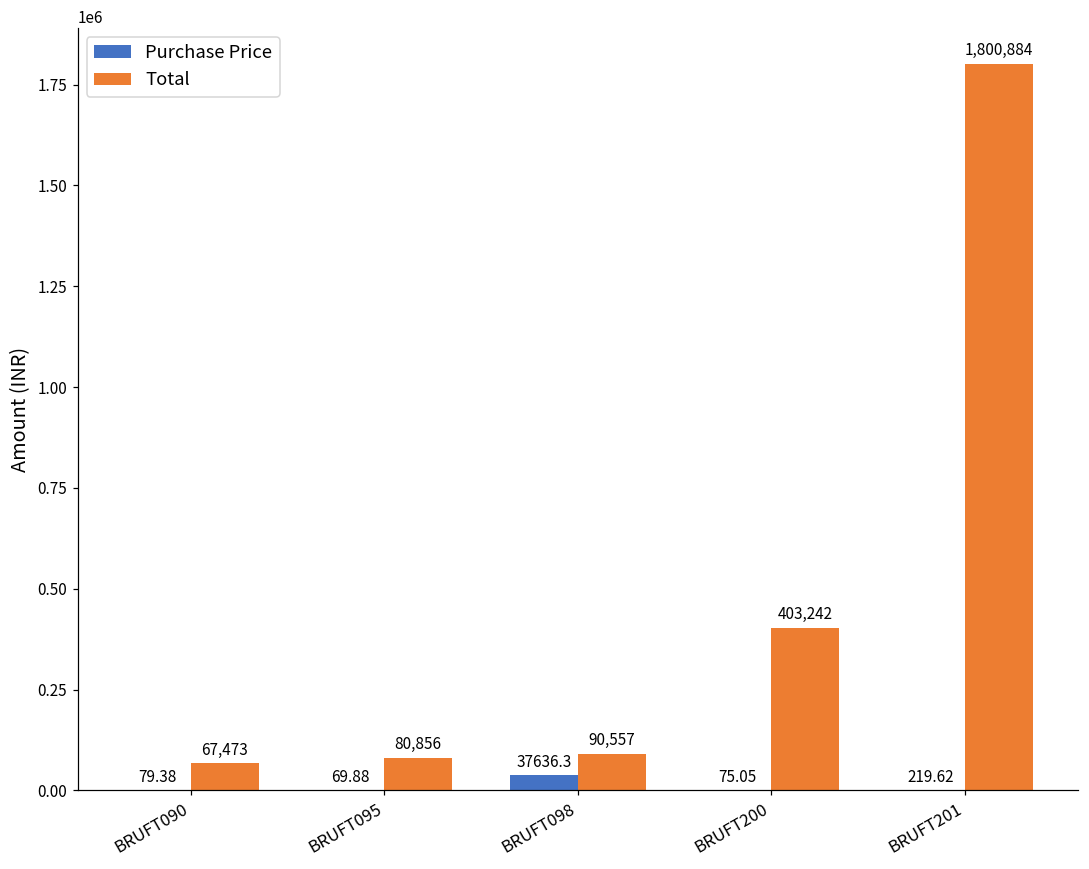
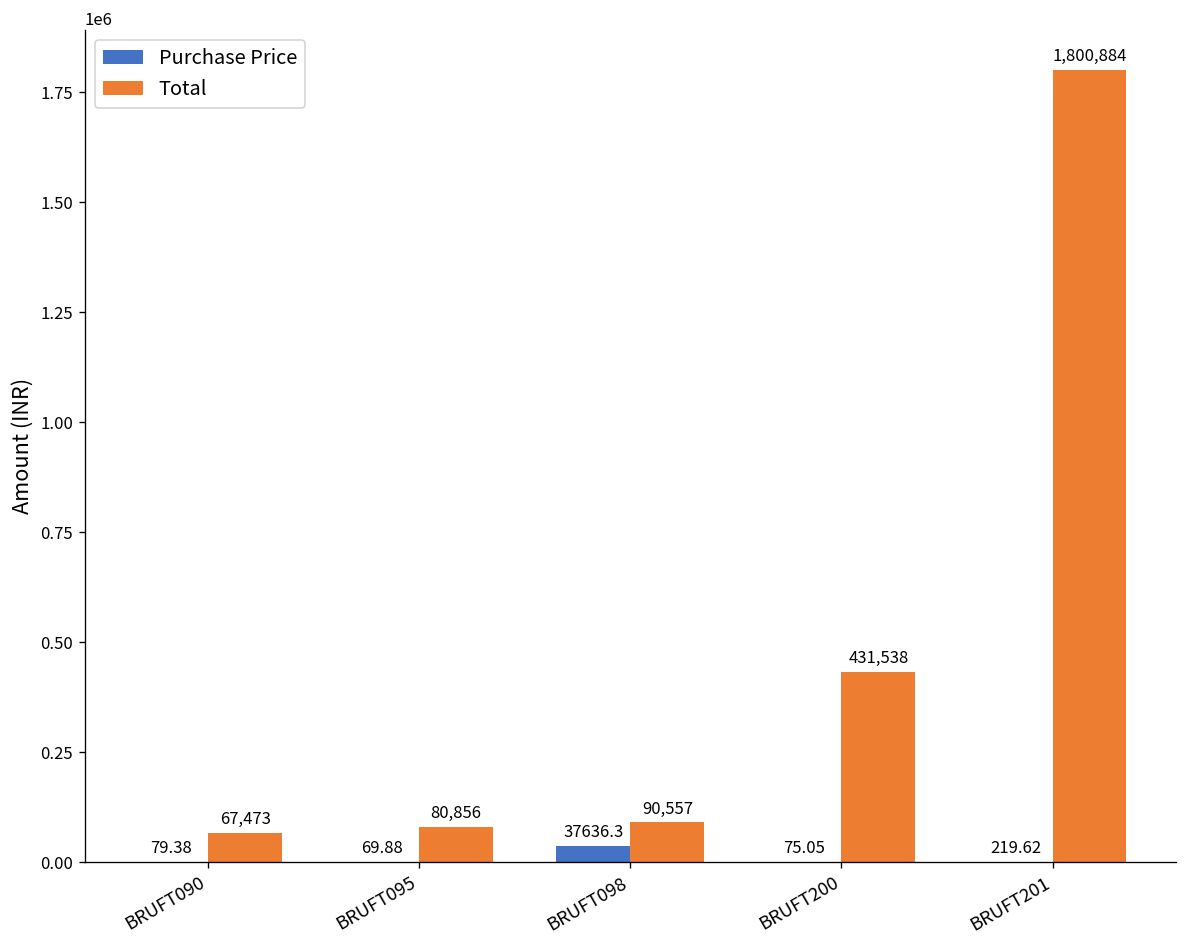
Total, BRUFT200: 403,242 -> 431,538
